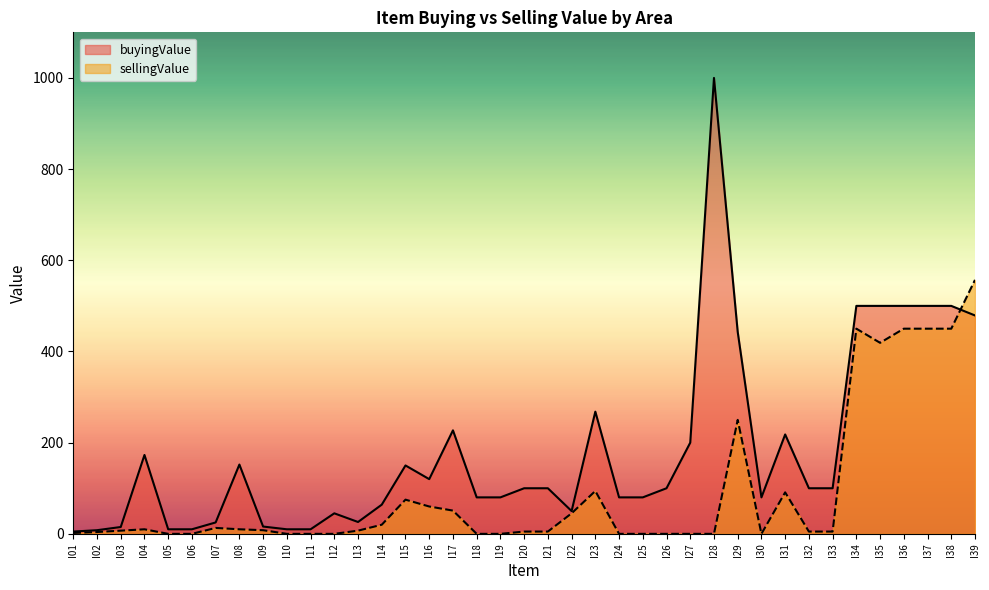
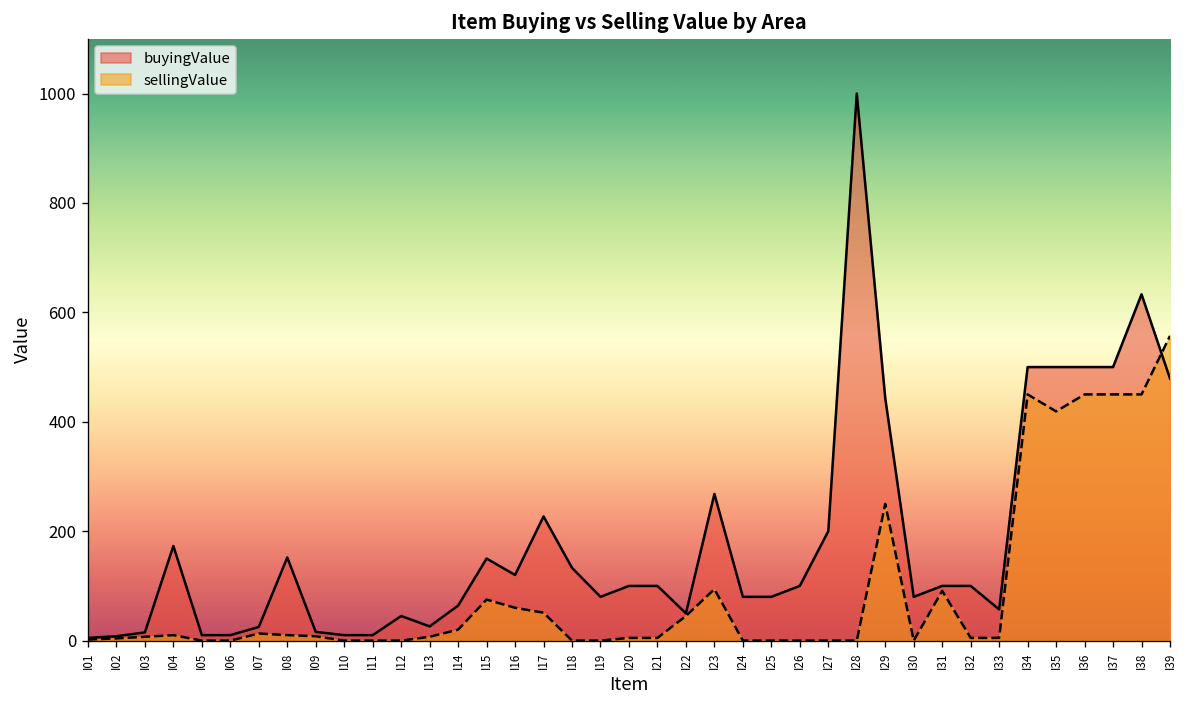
buyingValue, I18: 80 -> 130
buyingValue, I31: 220 -> 100
buyingValue, I33: 100 -> 60
buyingValue, I38: 500 -> 630
